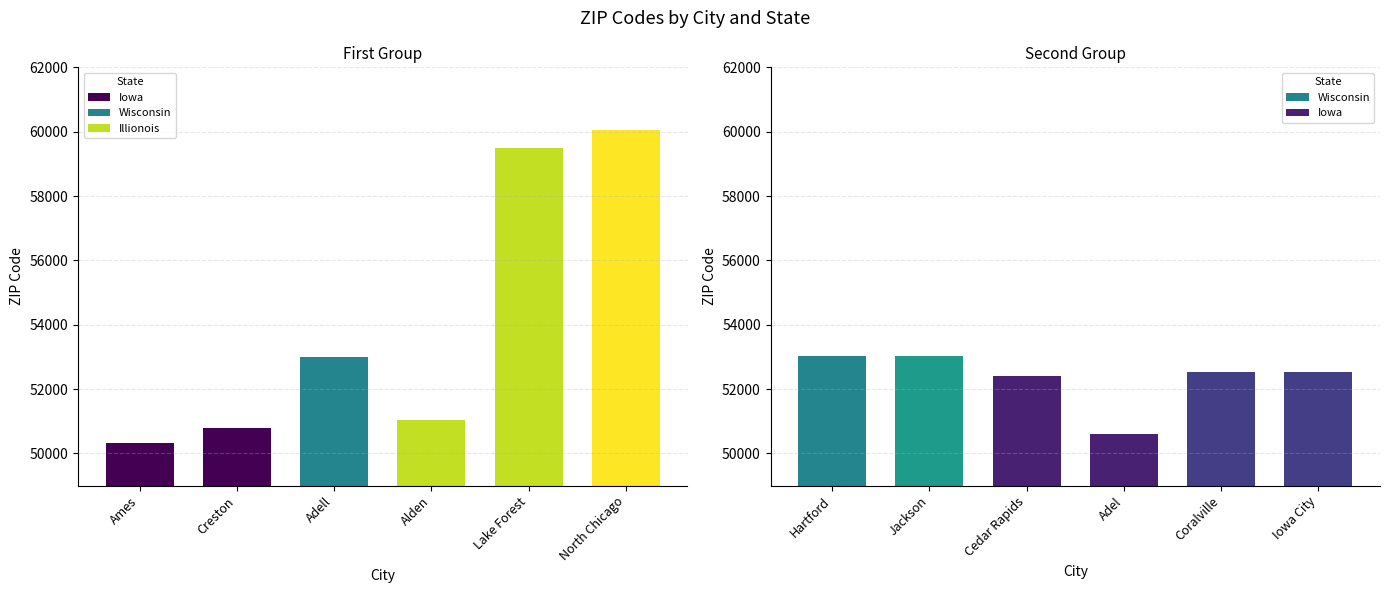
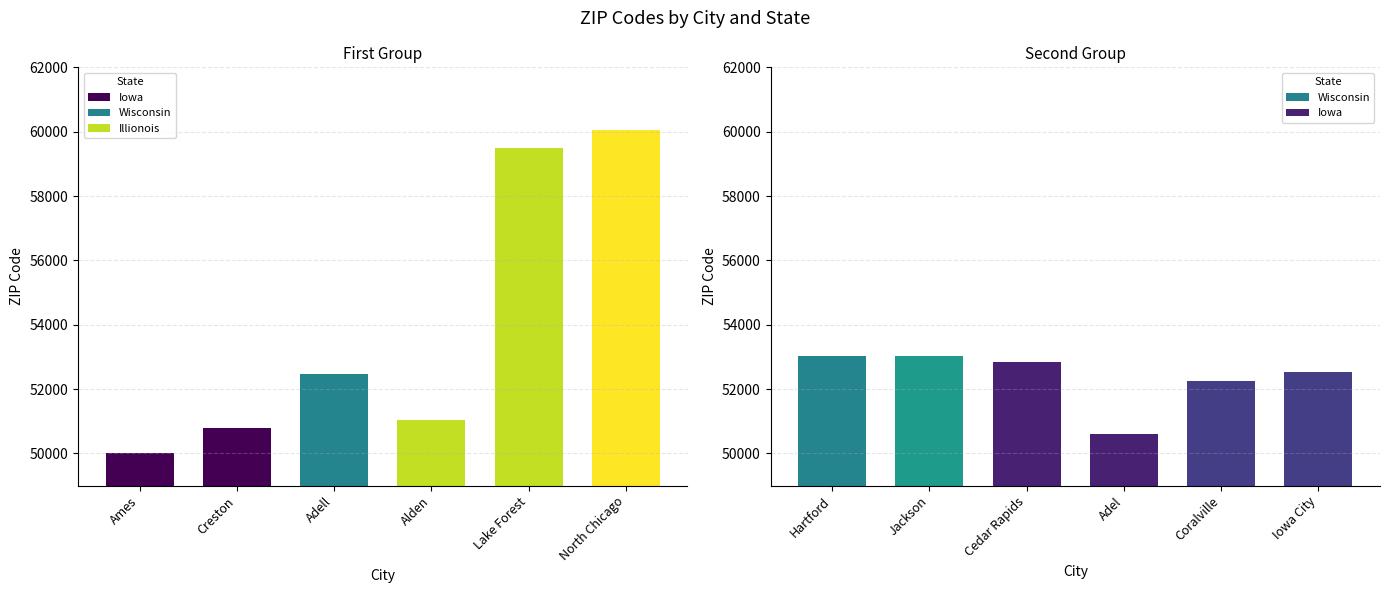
First Group, Ames: 50300 -> 50000
First Group, Adell: 53000 -> 52500
Second Group, Cedar Rapids: 52400 -> 52800
Second Group, Coralville: 52500 -> 52200
